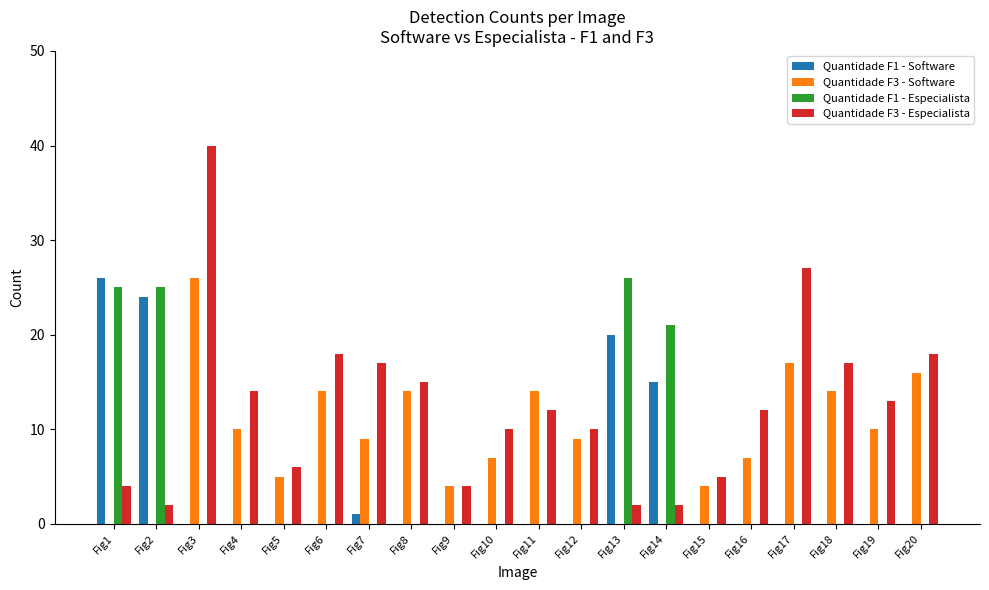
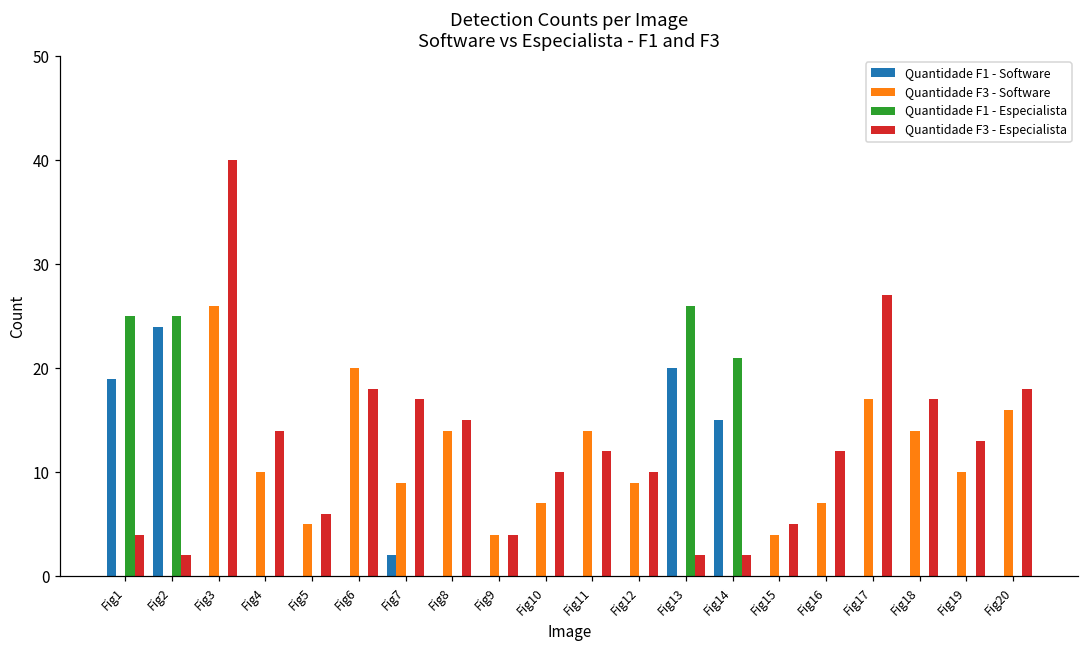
Quantidade F1 - Software, Fig1: 26 -> 19
Quantidade F3 - Software, Fig6: 14 -> 20
Quantidade F1 - Software, Fig7: 1 -> 2
